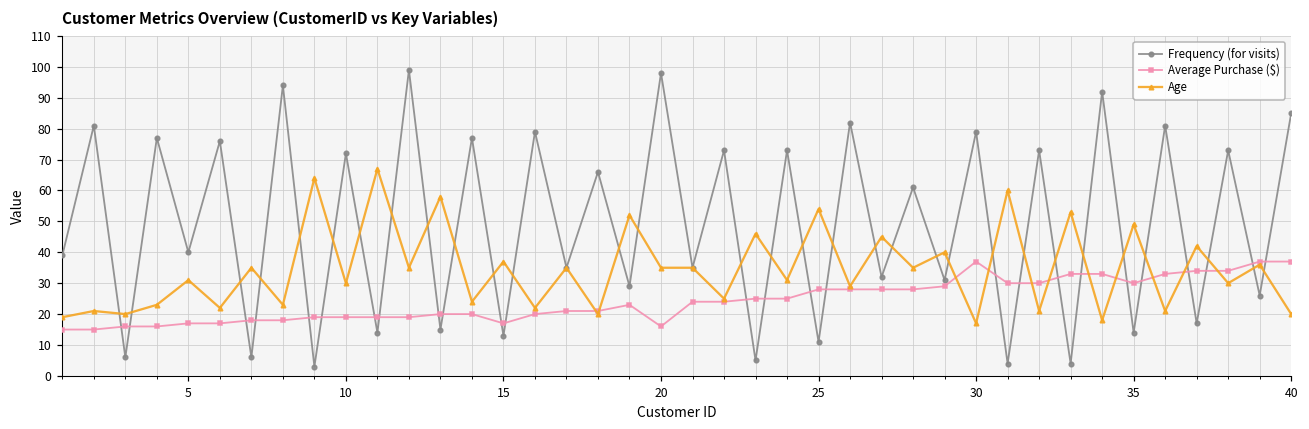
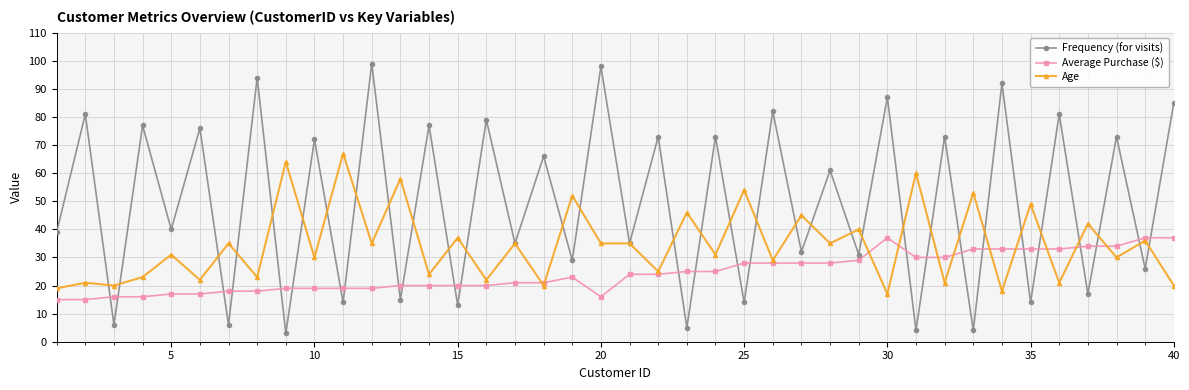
Average Purchase ($), 15: 17 -> 20
Frequency (for visits), 25: 11 -> 14
Frequency (for visits), 30: 79 -> 87
Average Purchase ($), 35: 30 -> 33
